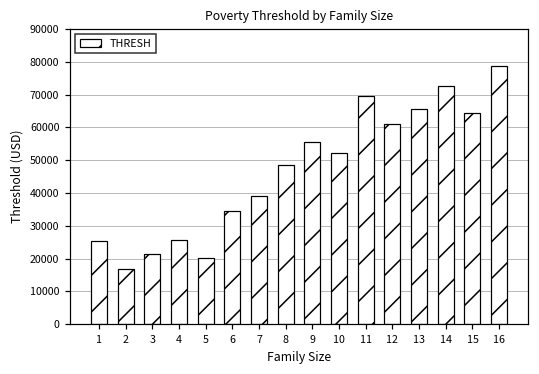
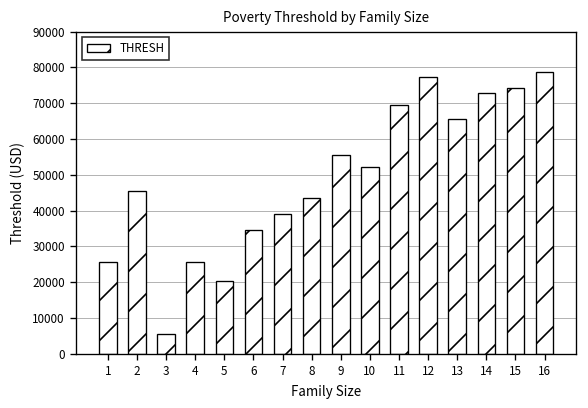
2: 17000 -> 45000
3: 21000 -> 5000
8: 49000 -> 43000
12: 61000 -> 77000
15: 64000 -> 74000
